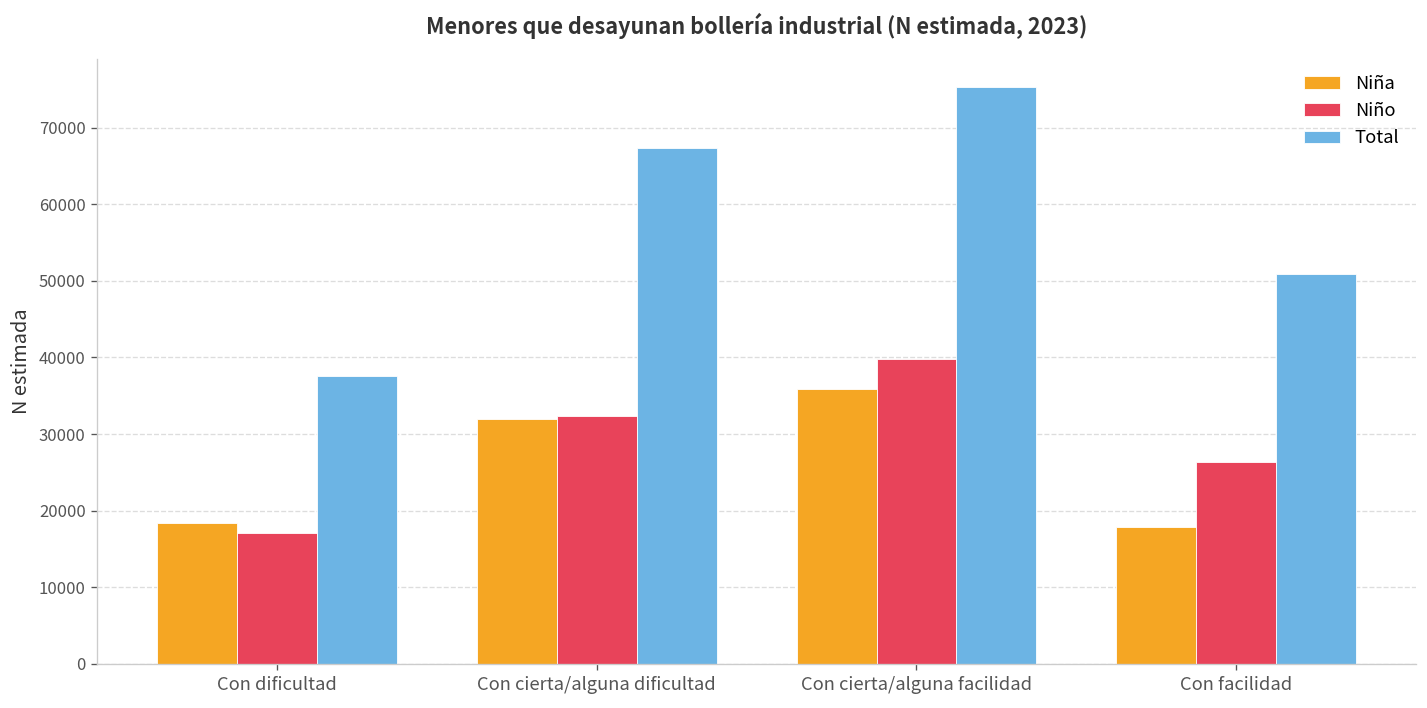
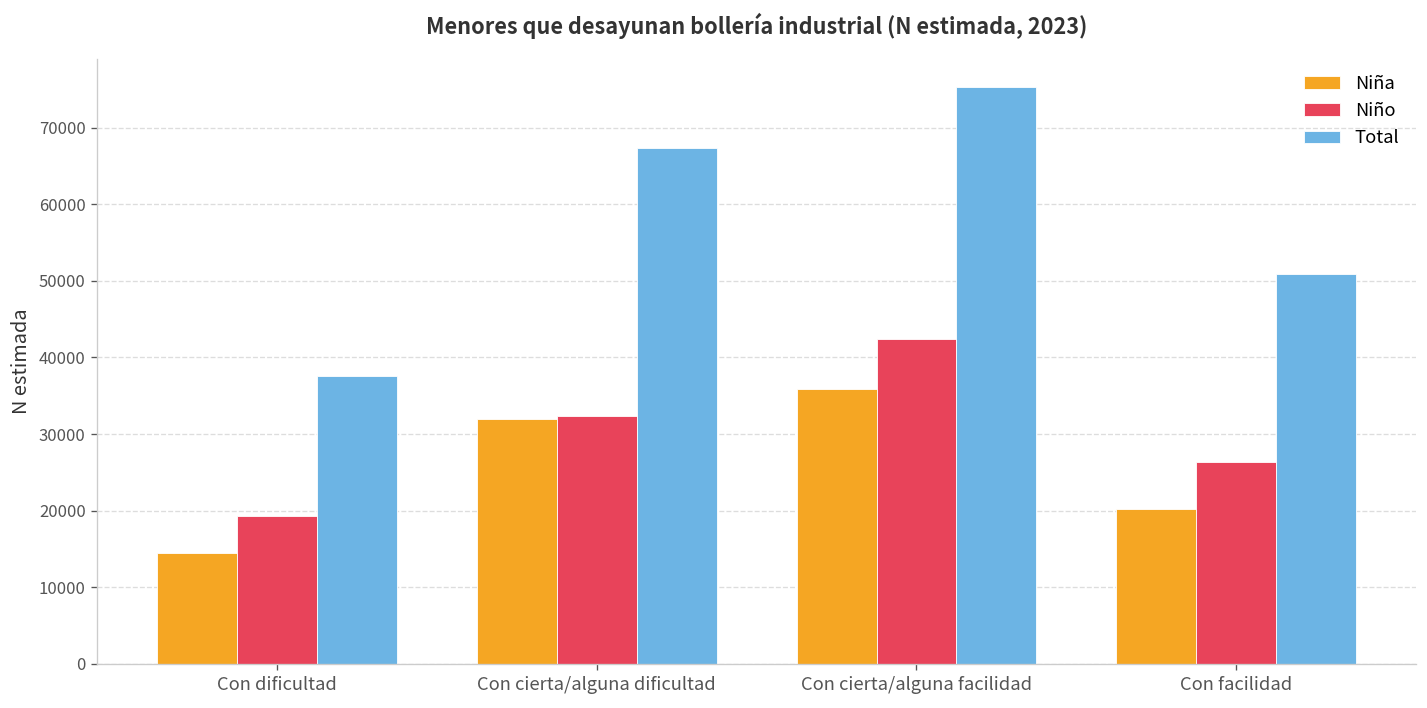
Niña, Con dificultad: 18000 -> 15000
Niño, Con dificultad: 17000 -> 19000
Niño, Con cierta/alguna facilidad: 40000 -> 42000
Niña, Con facilidad: 18000 -> 20000
